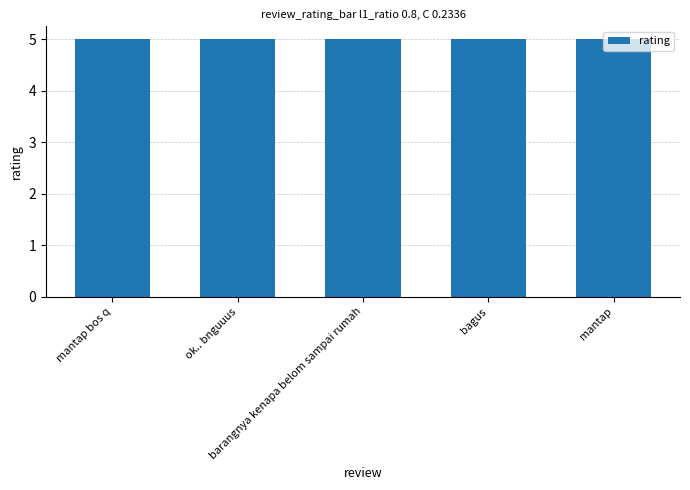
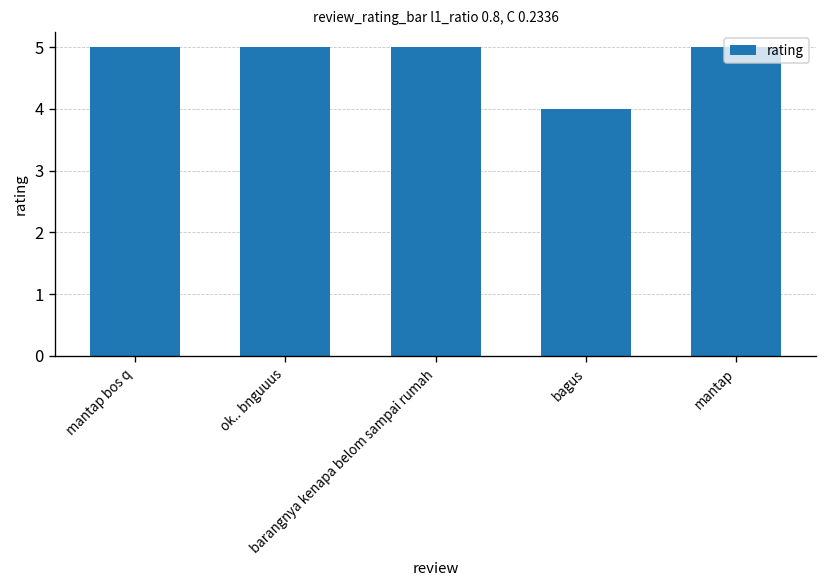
bagus: 5 -> 4
